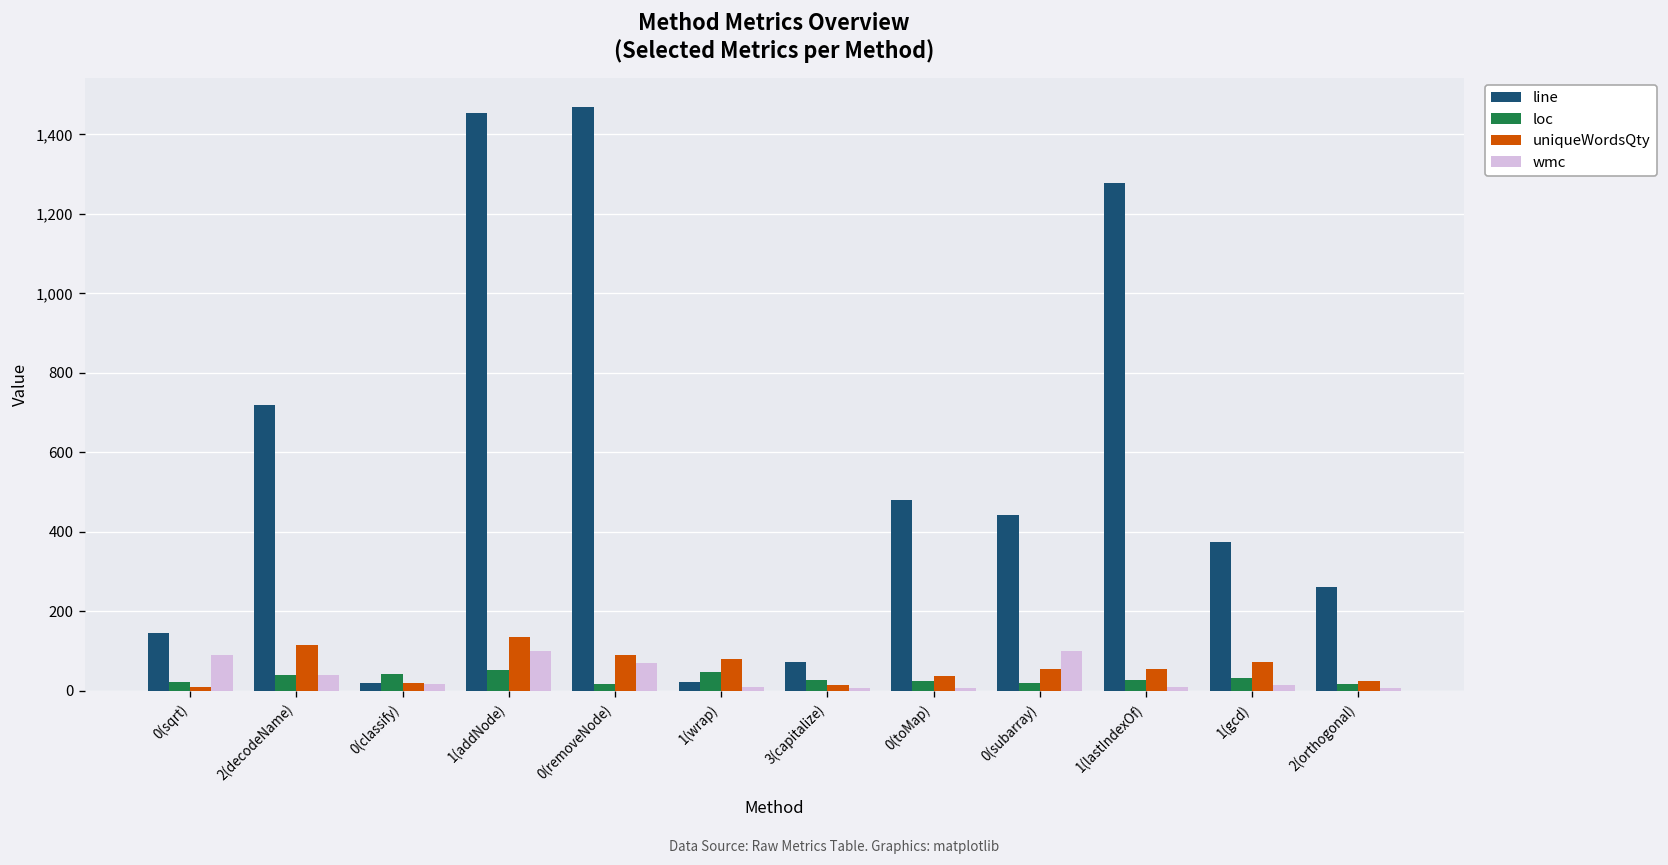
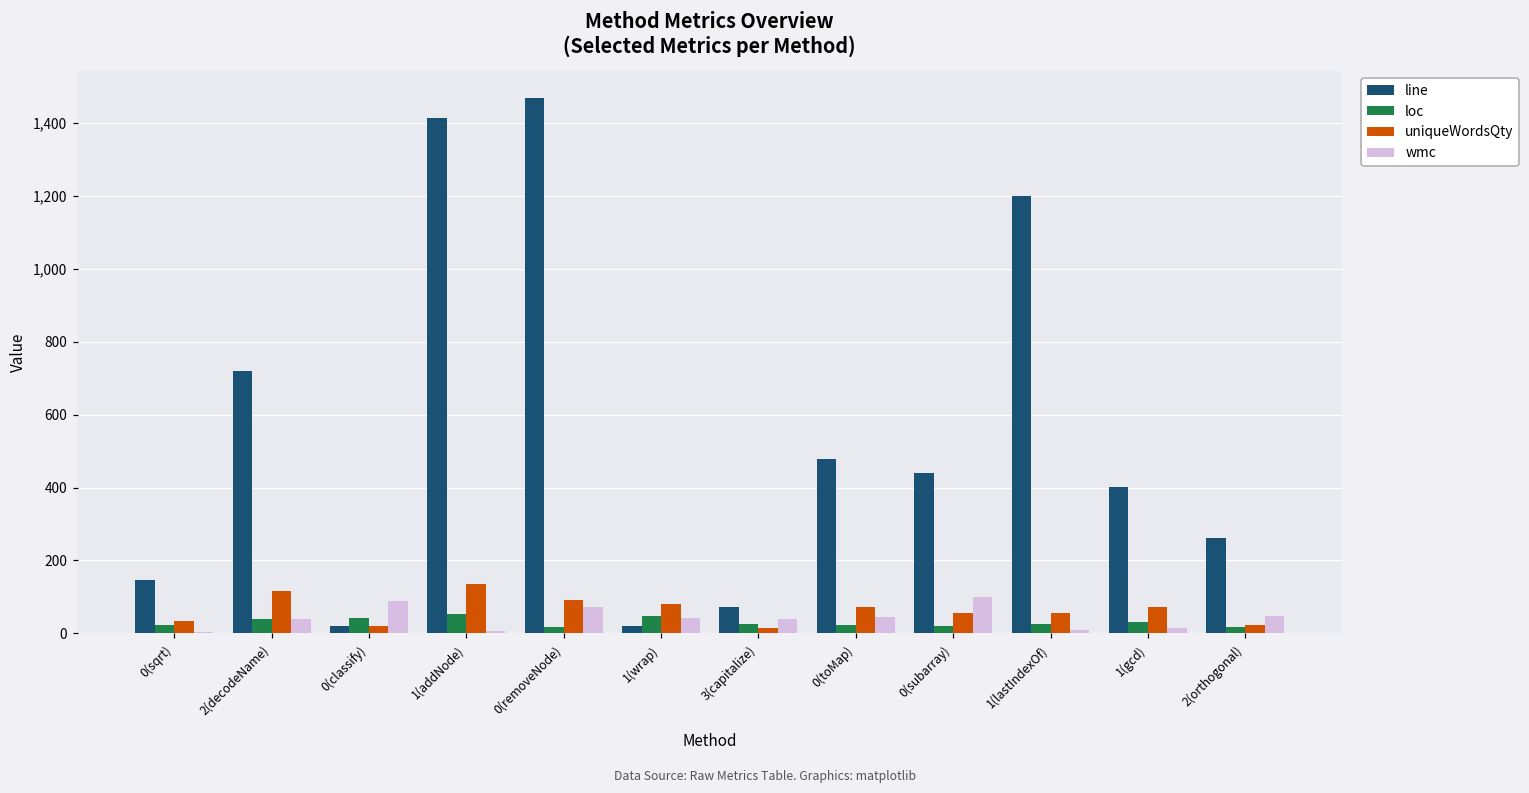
uniqueWordsQty, 0(sqrt): 10 -> 40
wmc, 0(sqrt): 90 -> 0
wmc, 0(classify): 20 -> 90
line, 1(addNode): 1,450 -> 1,410
wmc, 1(addNode): 100 -> 10
wmc, 1(wrap): 10 -> 40
wmc, 3(capitalize): 10 -> 40
uniqueWordsQty, 0(toMap): 40 -> 70
wmc, 0(toMap): 10 -> 50
line, 1(lastIndexOf): 1,280 -> 1,200
line, 1(gcd): 380 -> 400
wmc, 2(orthogonal): 10 -> 50
